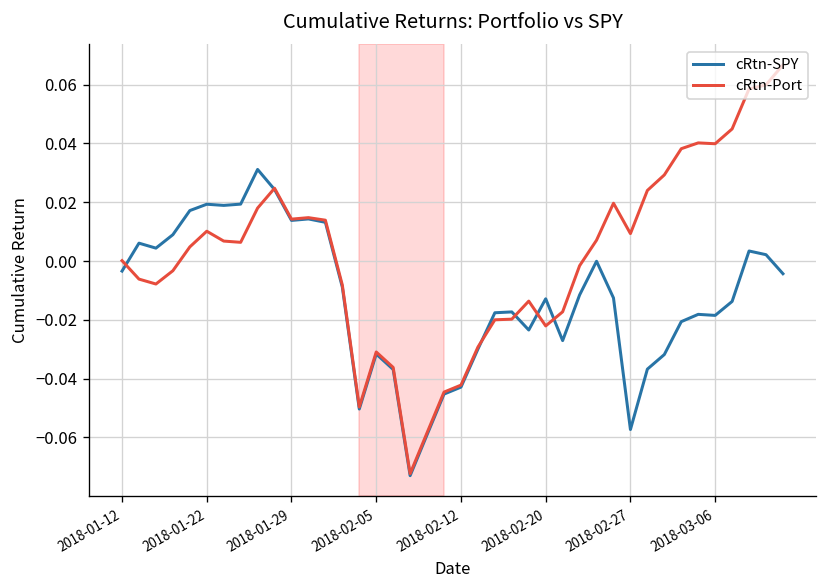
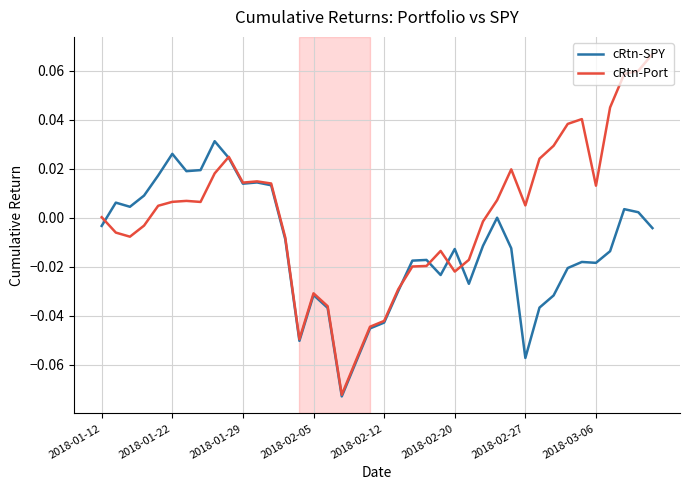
cRtn-SPY, 2018-01-22: 0.019 -> 0.026
cRtn-Port, 2018-01-22: 0.010 -> 0.006
cRtn-Port, 2018-02-27: 0.009 -> 0.005
cRtn-Port, 2018-03-06: 0.040 -> 0.013
